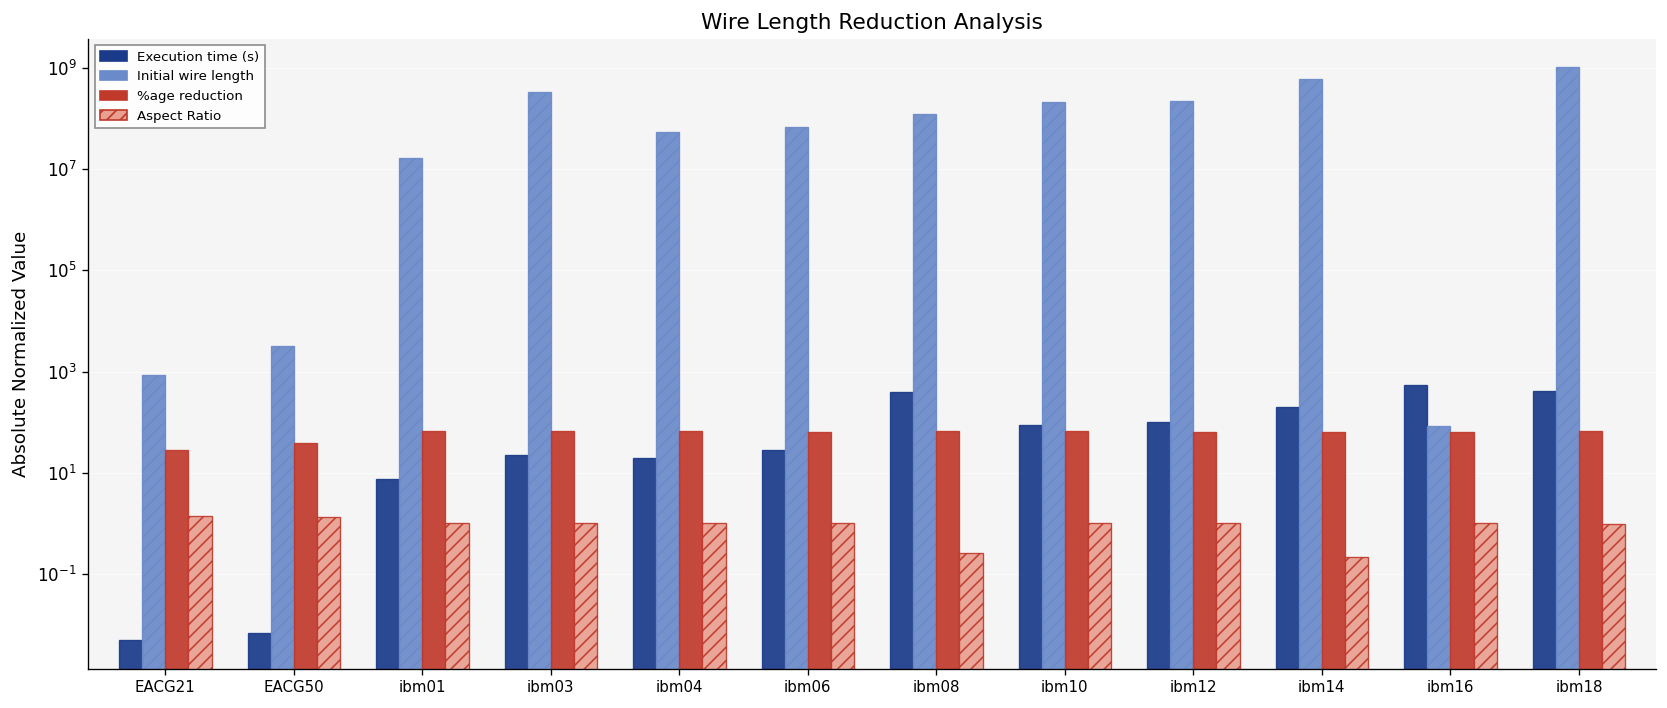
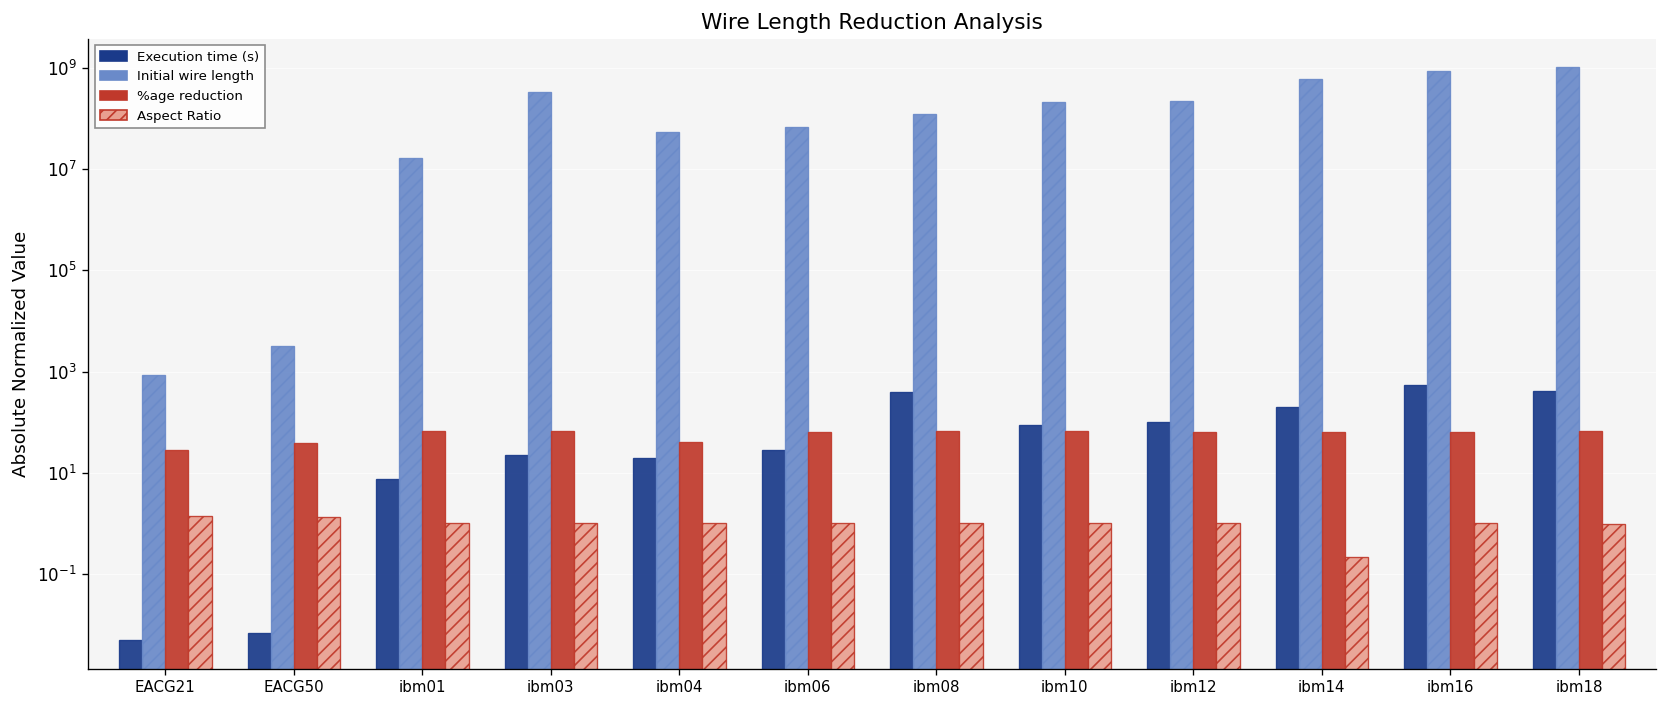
%age reduction, ibm04: 70 -> 40
Aspect Ratio, ibm08: 0.3 -> 1.0
Initial wire length, ibm16: 80 -> 900000000
